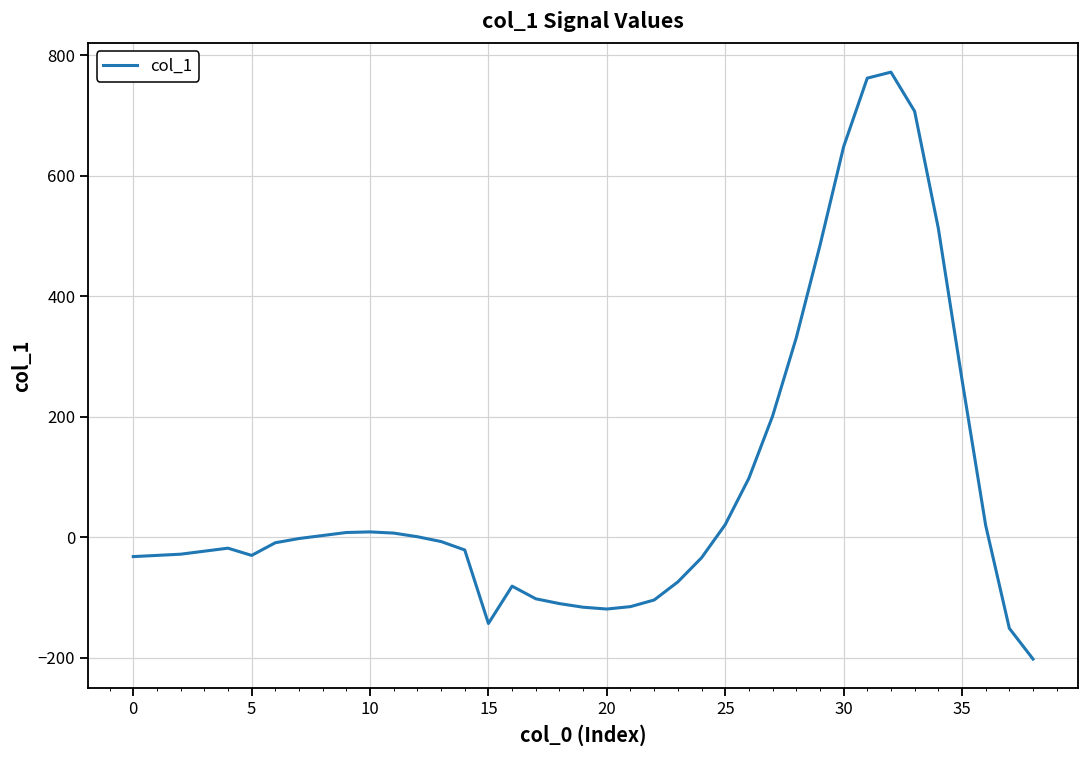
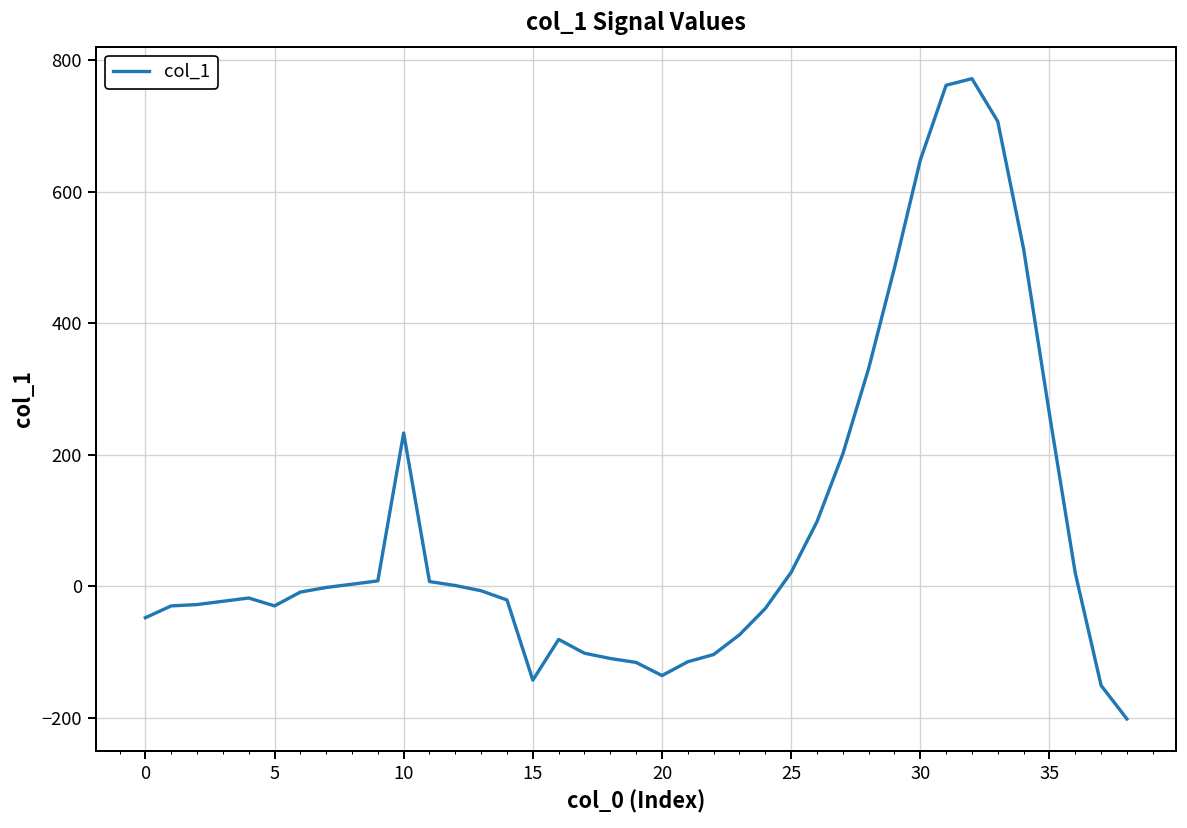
0: -30 -> -50
10: 10 -> 230
20: -120 -> -140
